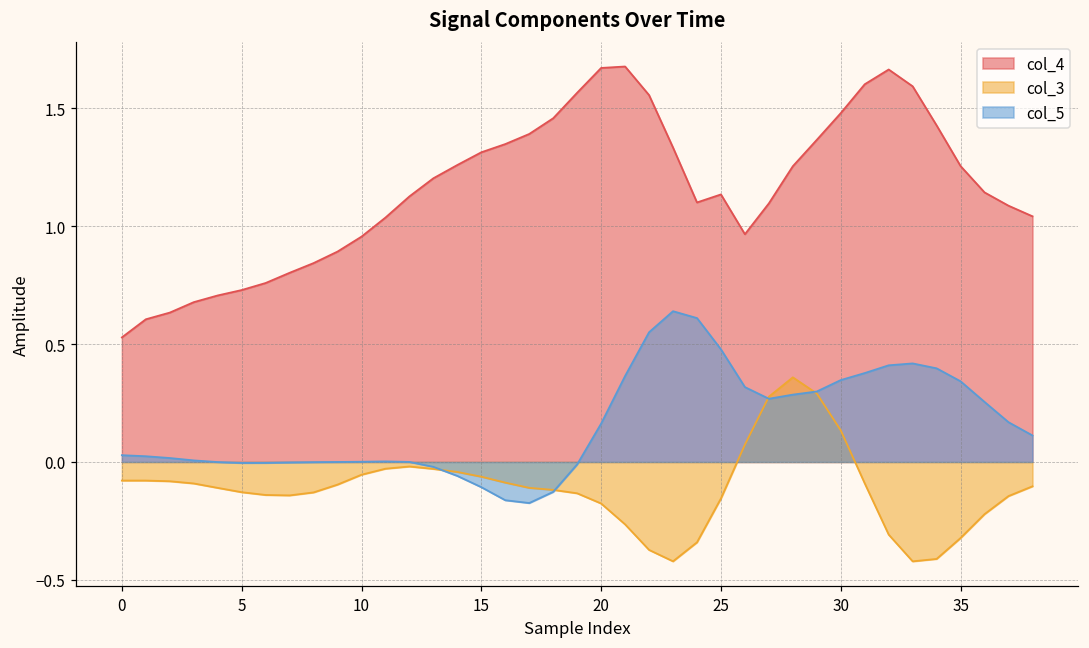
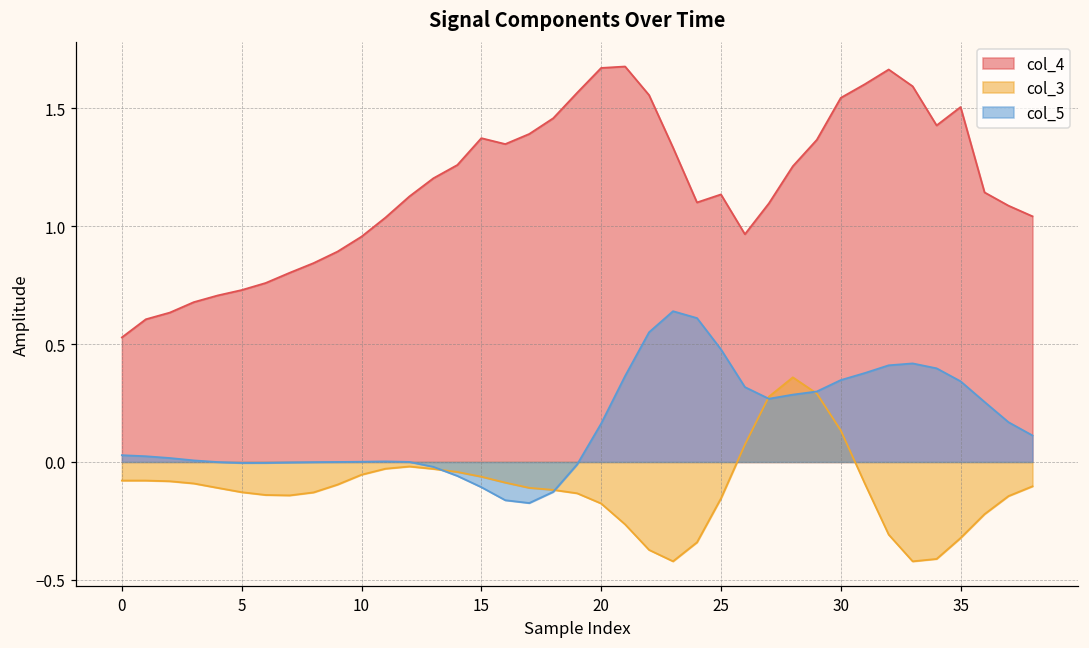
col_4, 15: 1.31 -> 1.37
col_4, 30: 1.48 -> 1.55
col_4, 35: 1.26 -> 1.51
